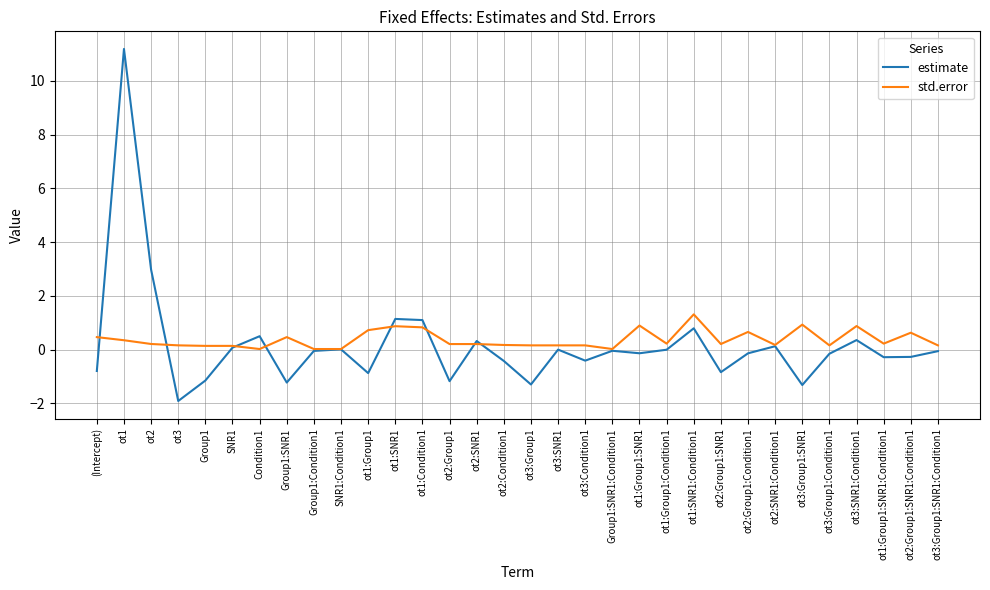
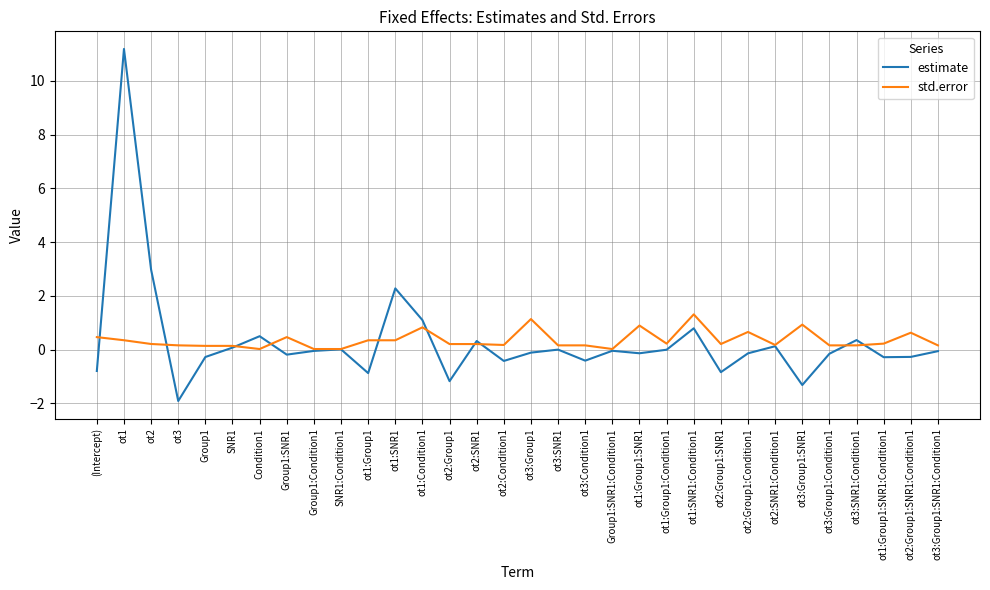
estimate, Group1: -1.2 -> -0.3
estimate, Group1:SNR1: -1.2 -> -0.2
std.error, ot1:Group1: 0.7 -> 0.3
estimate, ot1:SNR1: 1.1 -> 2.3
std.error, ot1:SNR1: 0.9 -> 0.3
estimate, ot3:Group1: -1.3 -> -0.1
std.error, ot3:Group1: 0.2 -> 1.1
std.error, ot3:SNR1:Condition1: 0.9 -> 0.2
